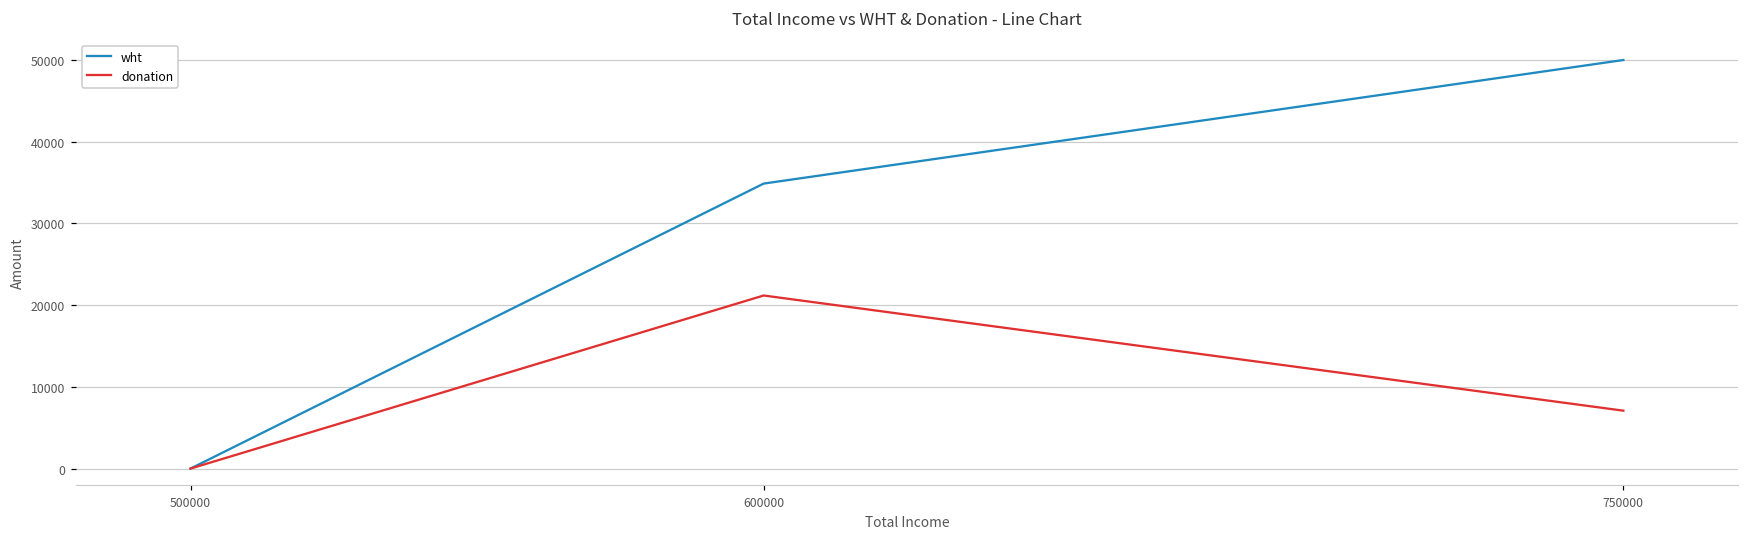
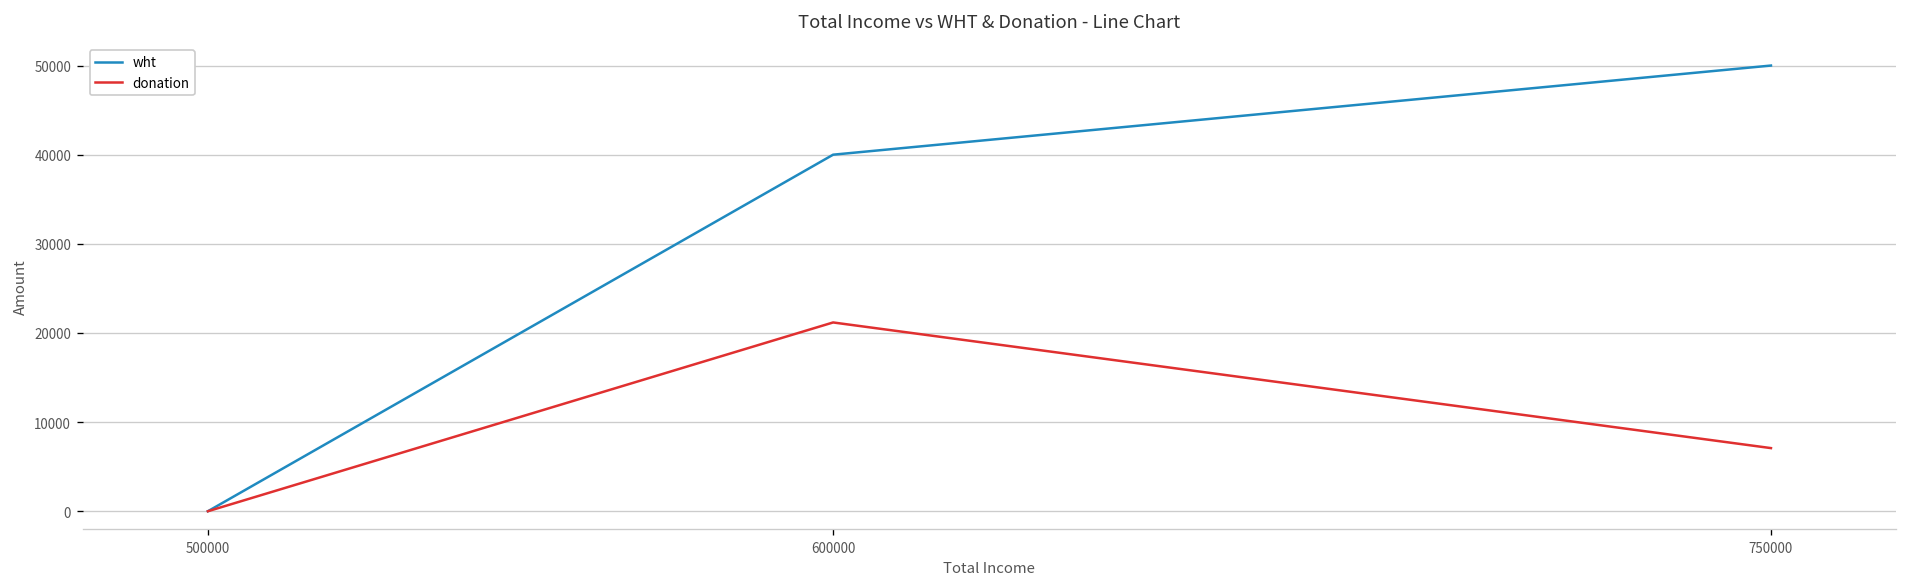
wht, 600000: 35000 -> 40000
